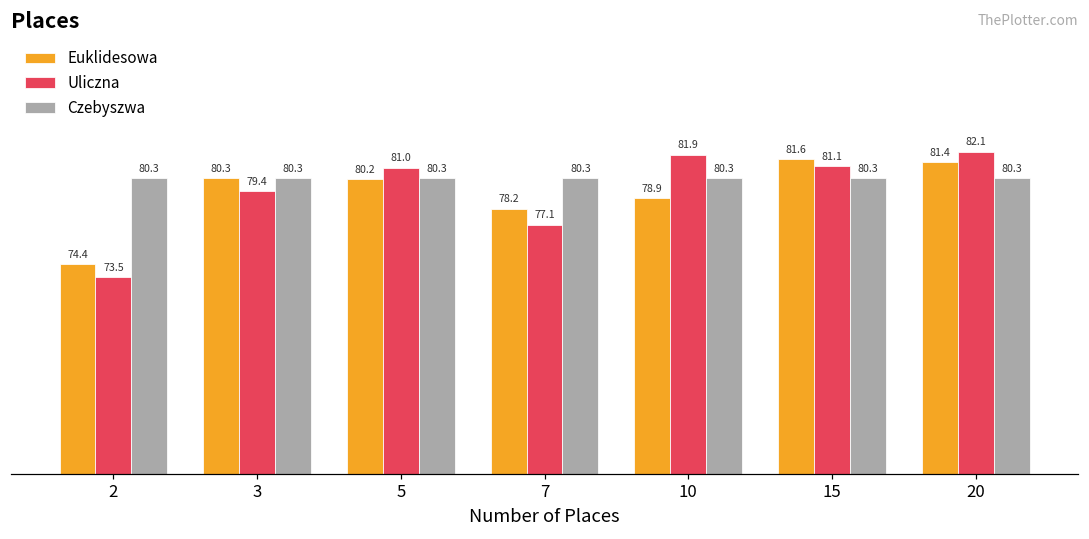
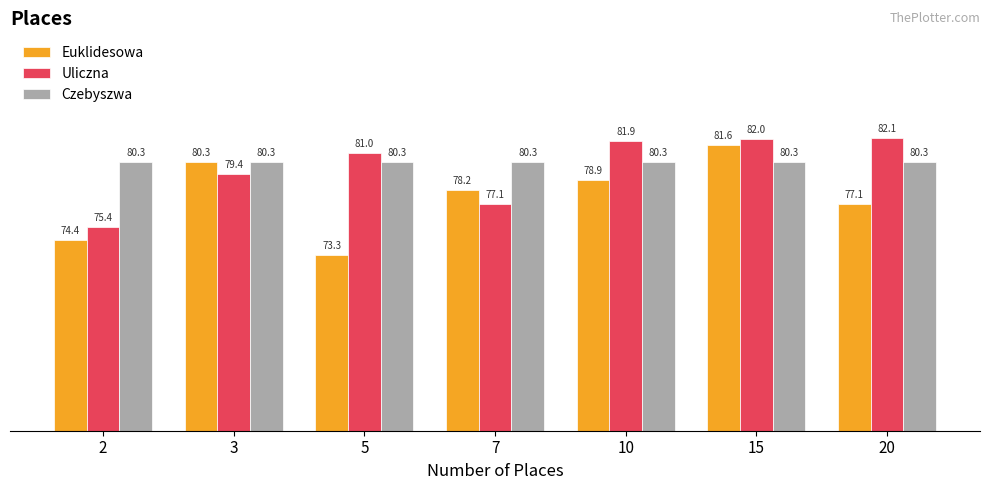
Uliczna, 2: 73.5 -> 75.4
Euklidesowa, 5: 80.2 -> 73.3
Uliczna, 15: 81.1 -> 82.0
Euklidesowa, 20: 81.4 -> 77.1
